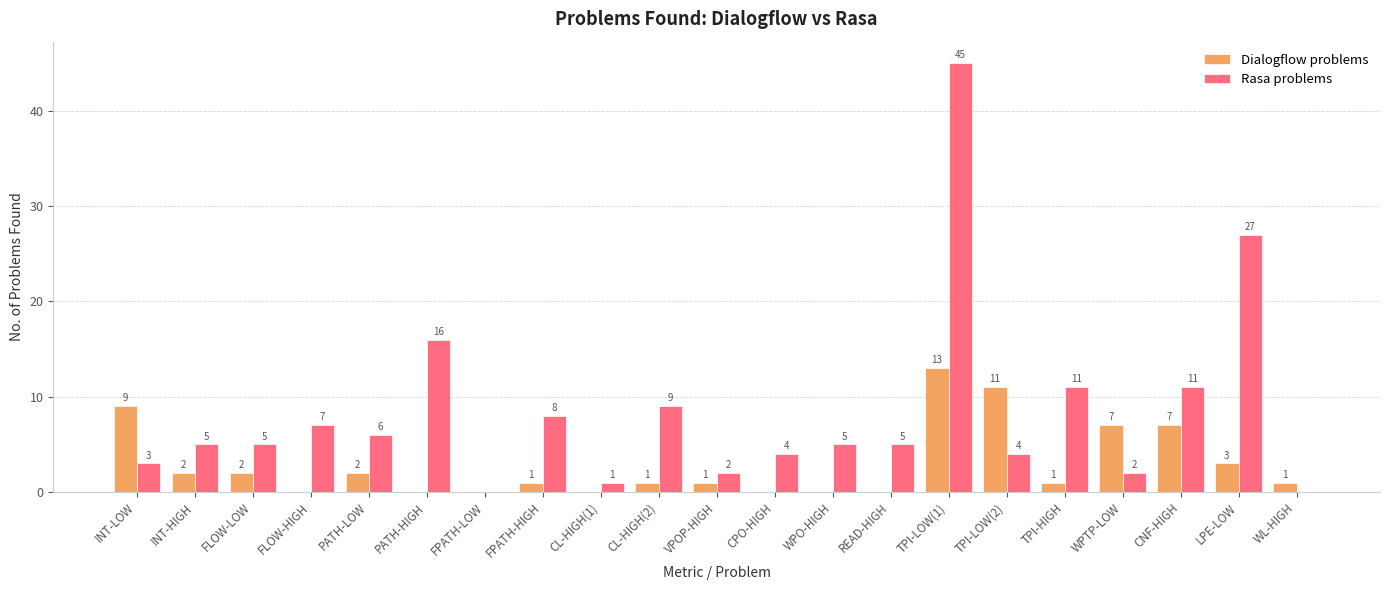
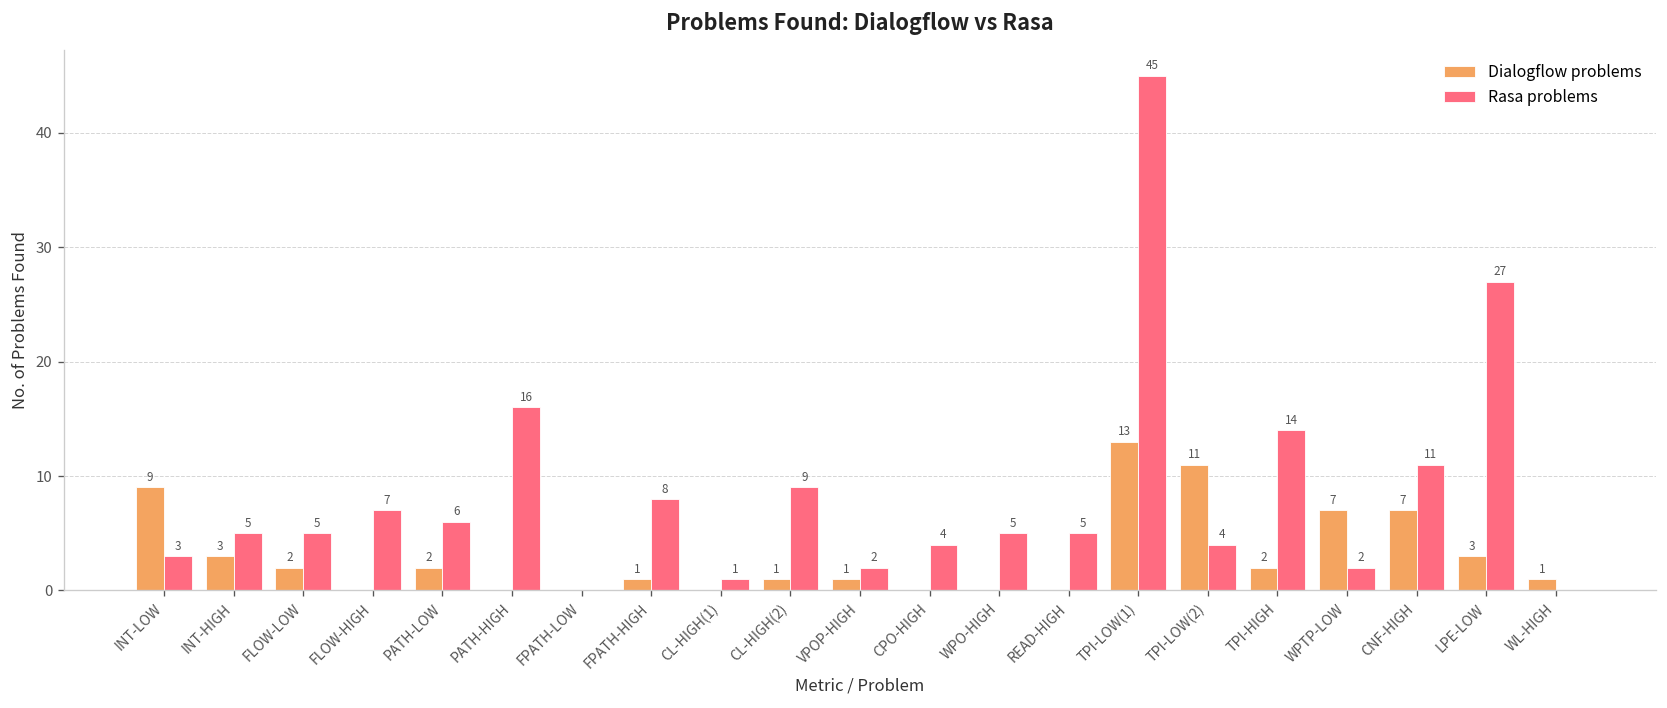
Dialogflow problems, INT-HIGH: 2 -> 3
Dialogflow problems, TPI-HIGH: 1 -> 2
Rasa problems, TPI-HIGH: 11 -> 14
